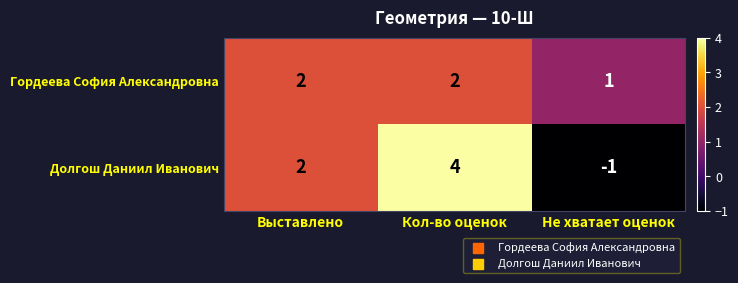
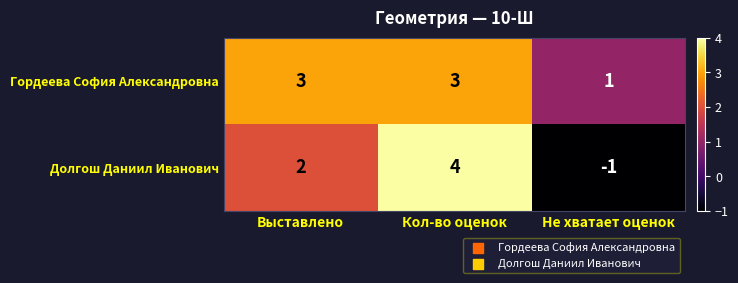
Гордеева София Александровна, Выставлено: 2 -> 3
Гордеева София Александровна, Кол-во оценок: 2 -> 3
